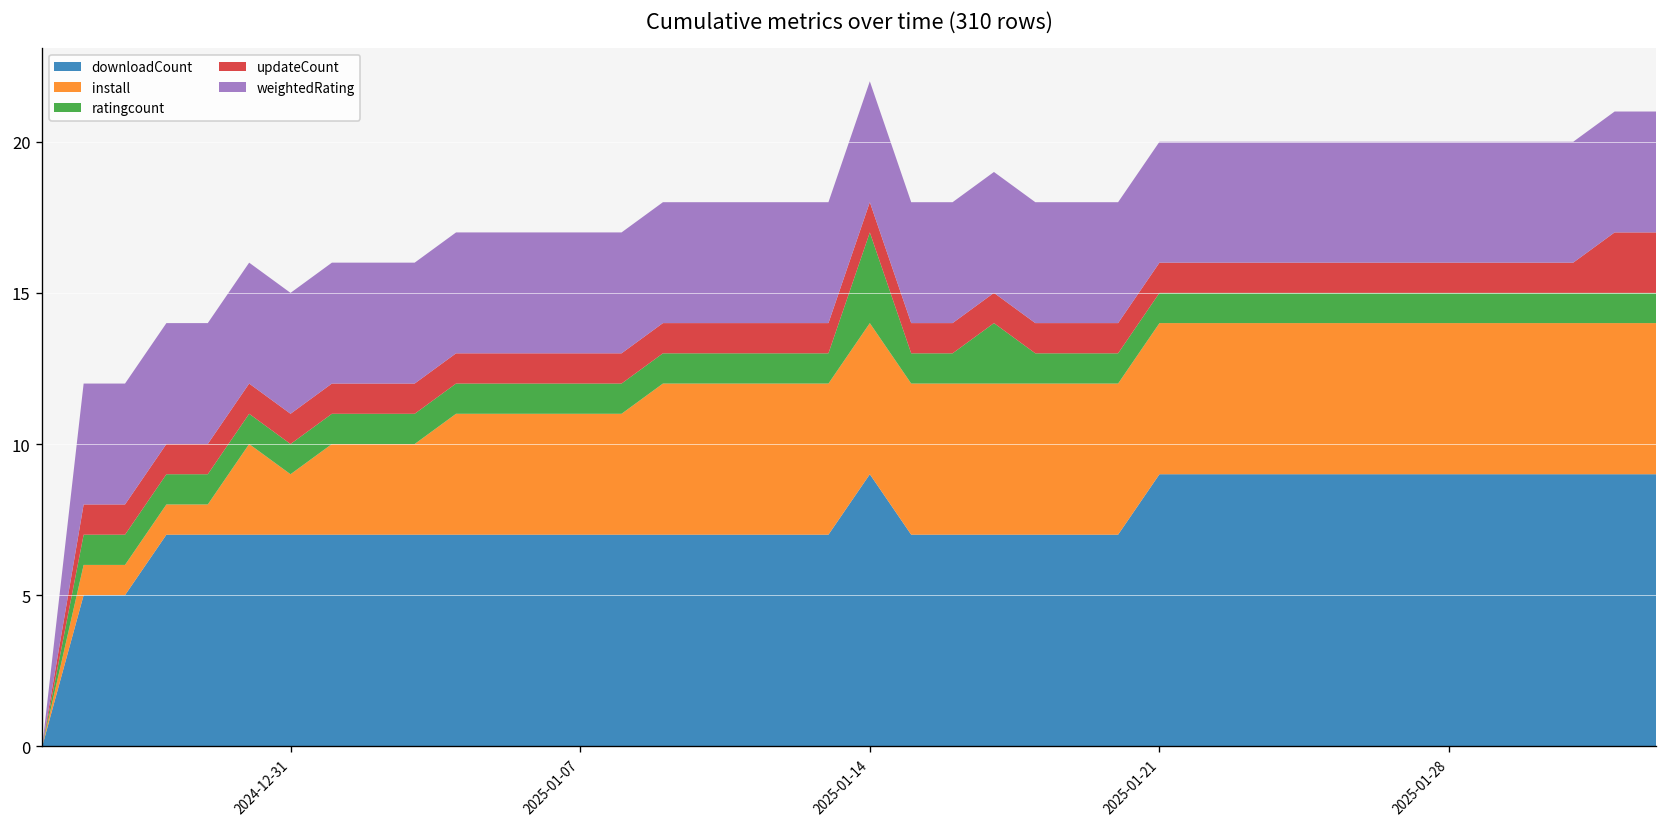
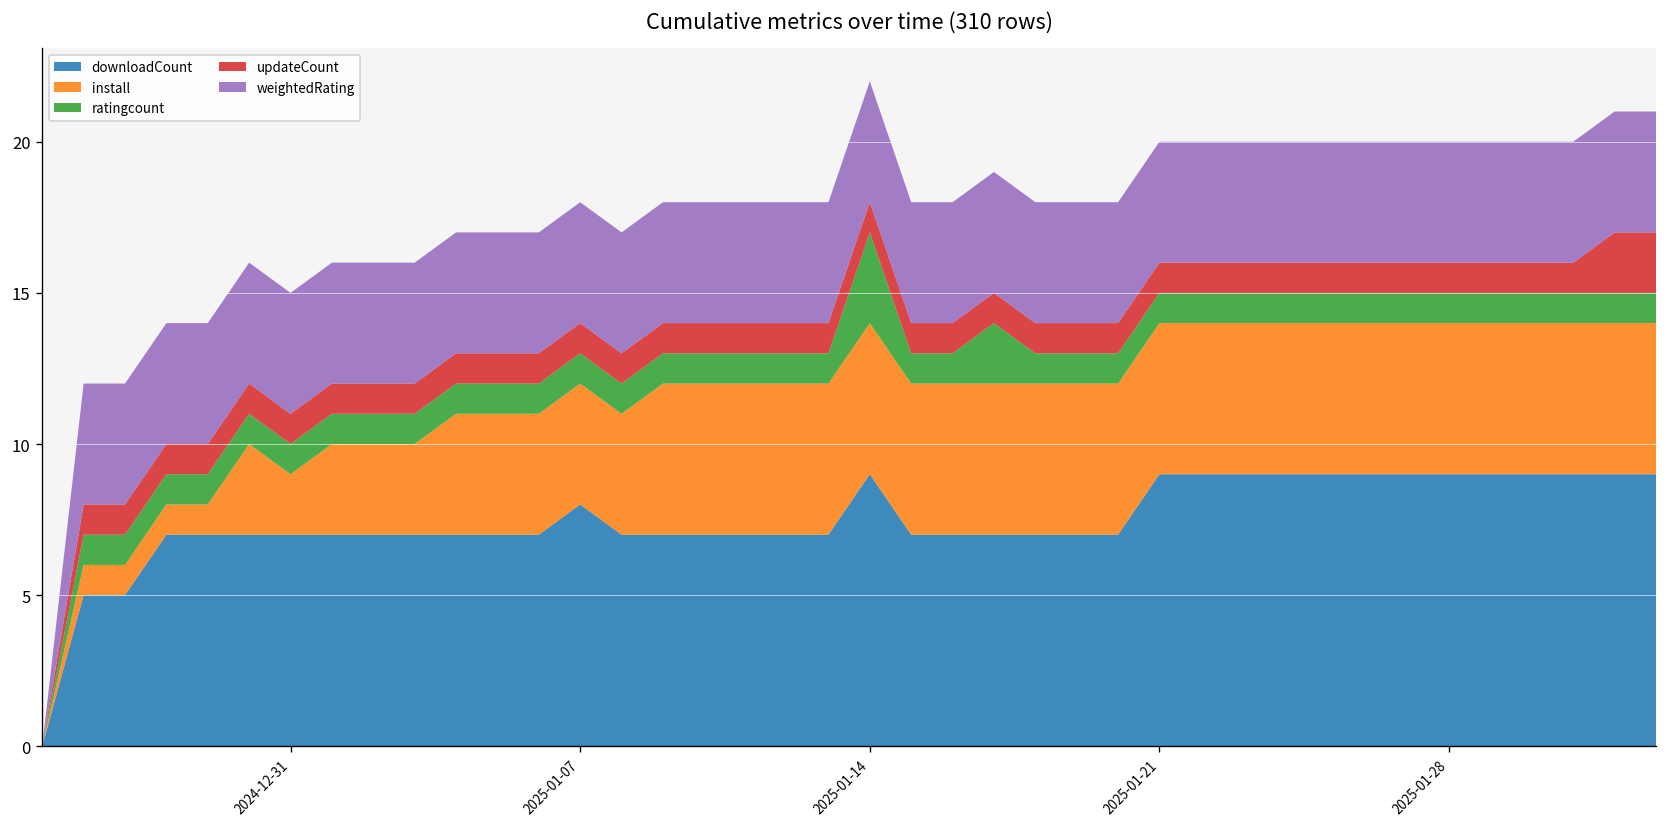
downloadCount, 2025-01-07: 7 -> 8
